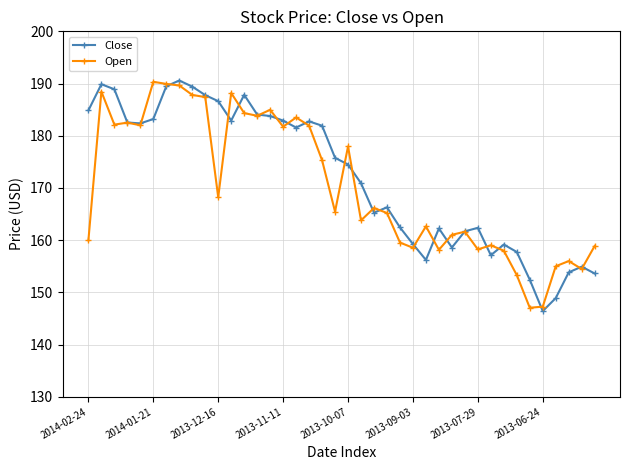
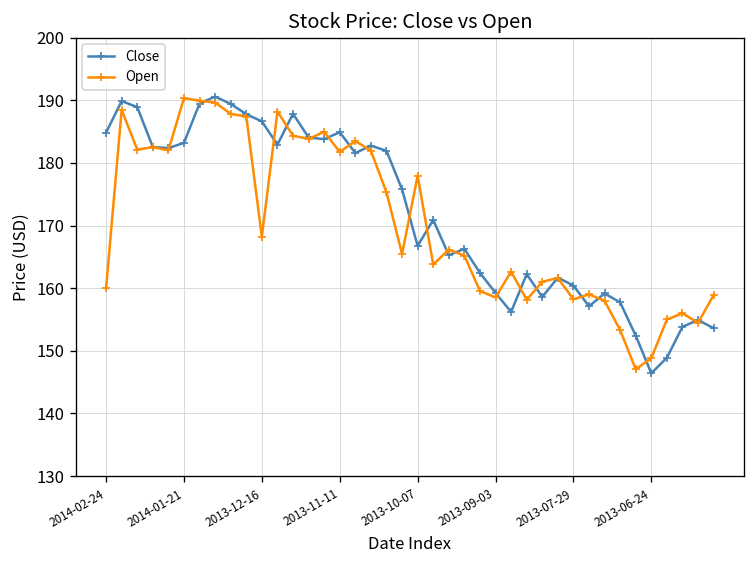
Close, 2013-11-11: 183 -> 185
Close, 2013-10-07: 174 -> 167
Close, 2013-07-29: 162 -> 160
Open, 2013-06-24: 147 -> 149
